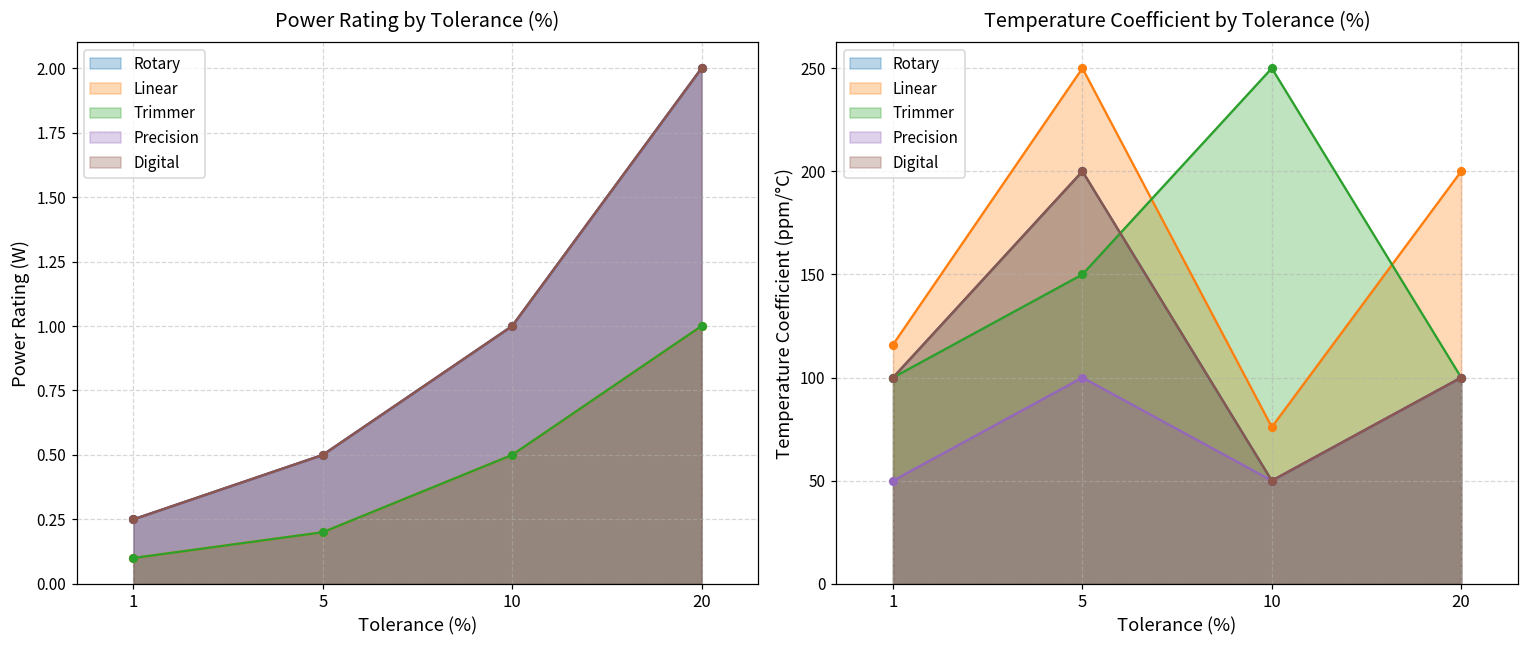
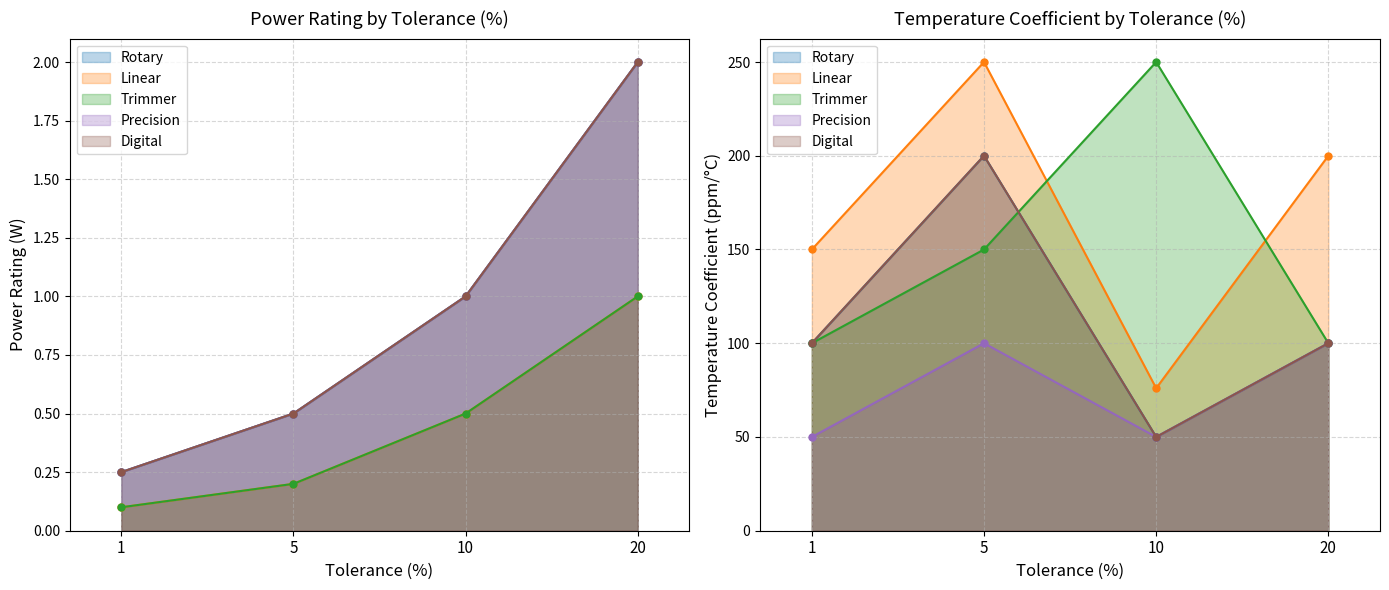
Temperature Coefficient by Tolerance (%), Linear, 1: 116 -> 150
